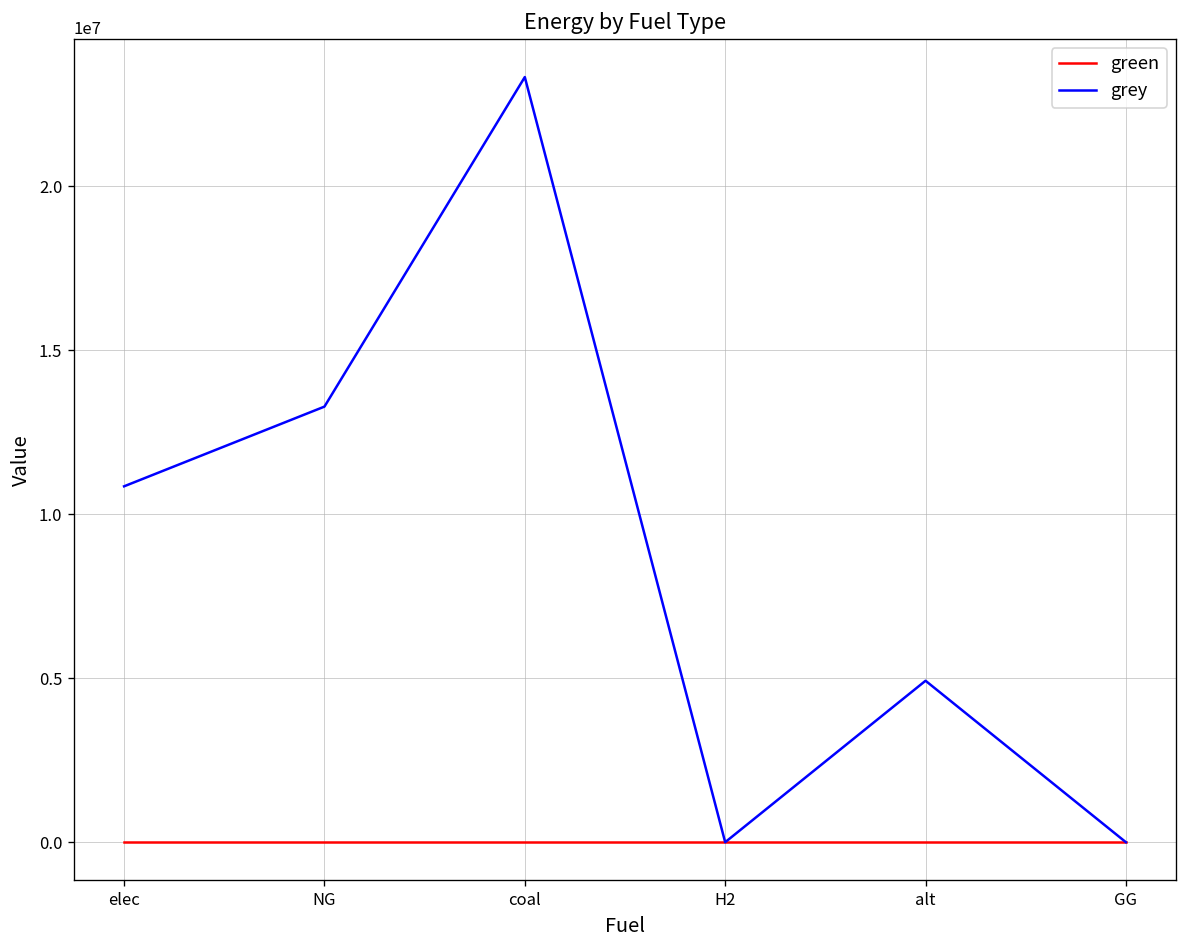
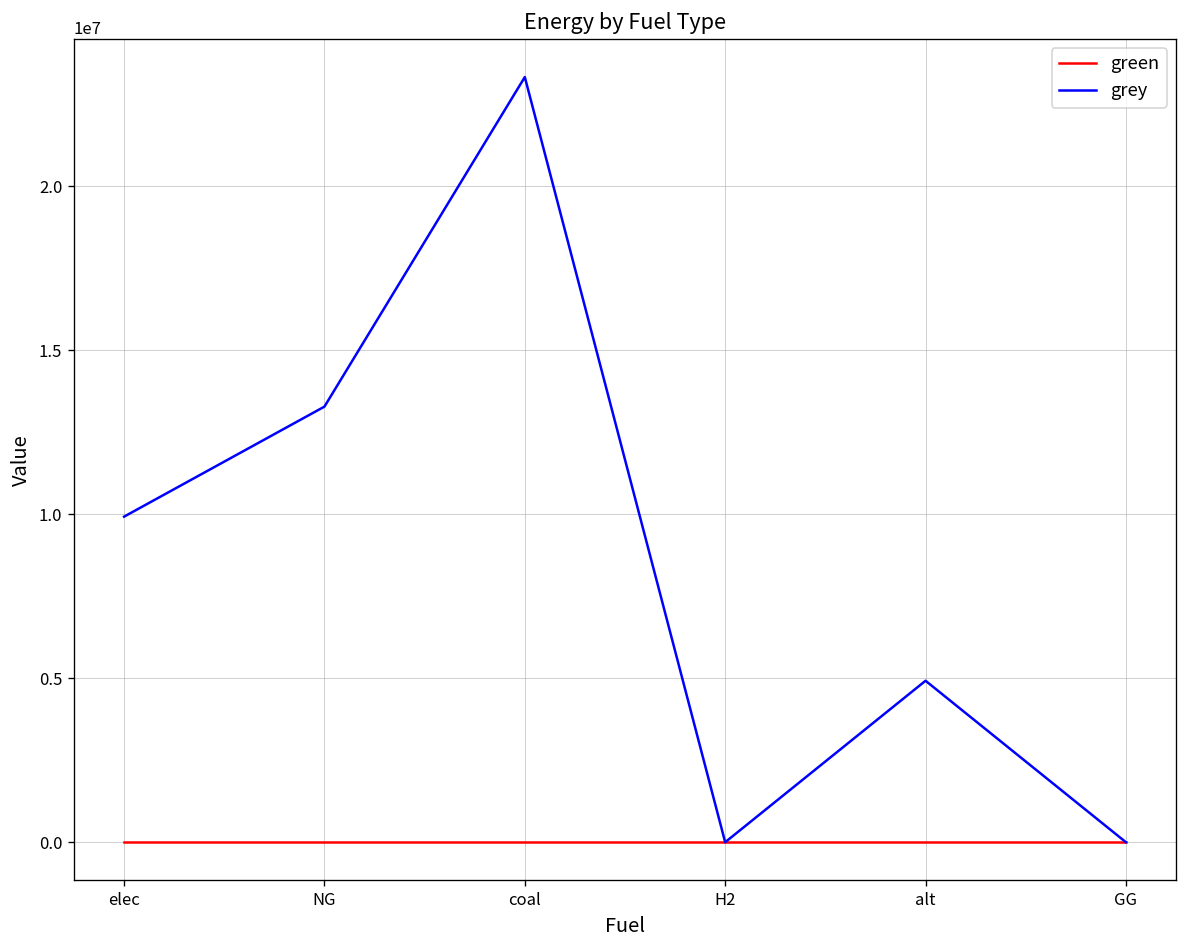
grey, elec: 10900000 -> 9900000
